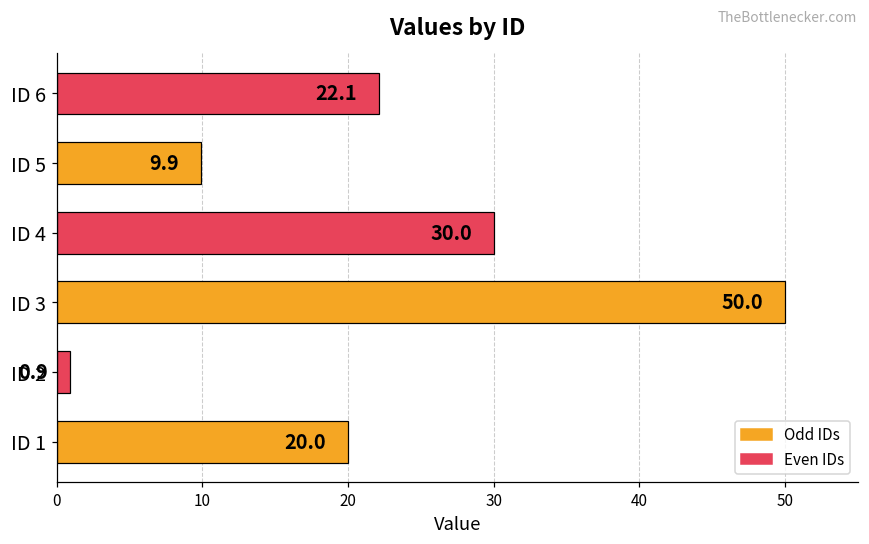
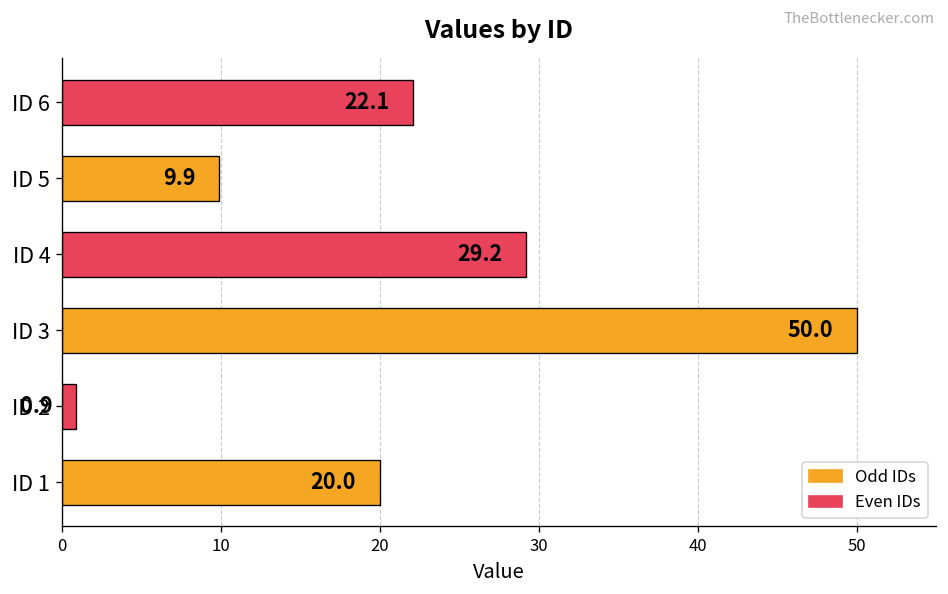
ID 4: 30.0 -> 29.2
